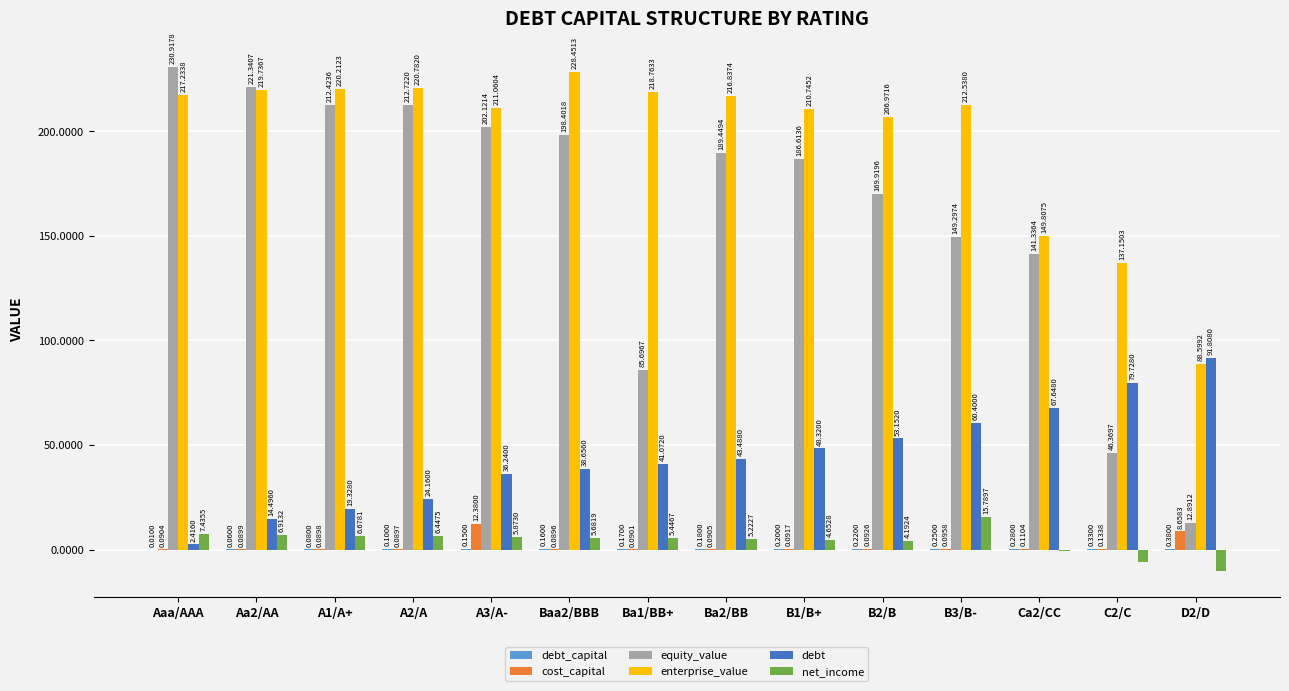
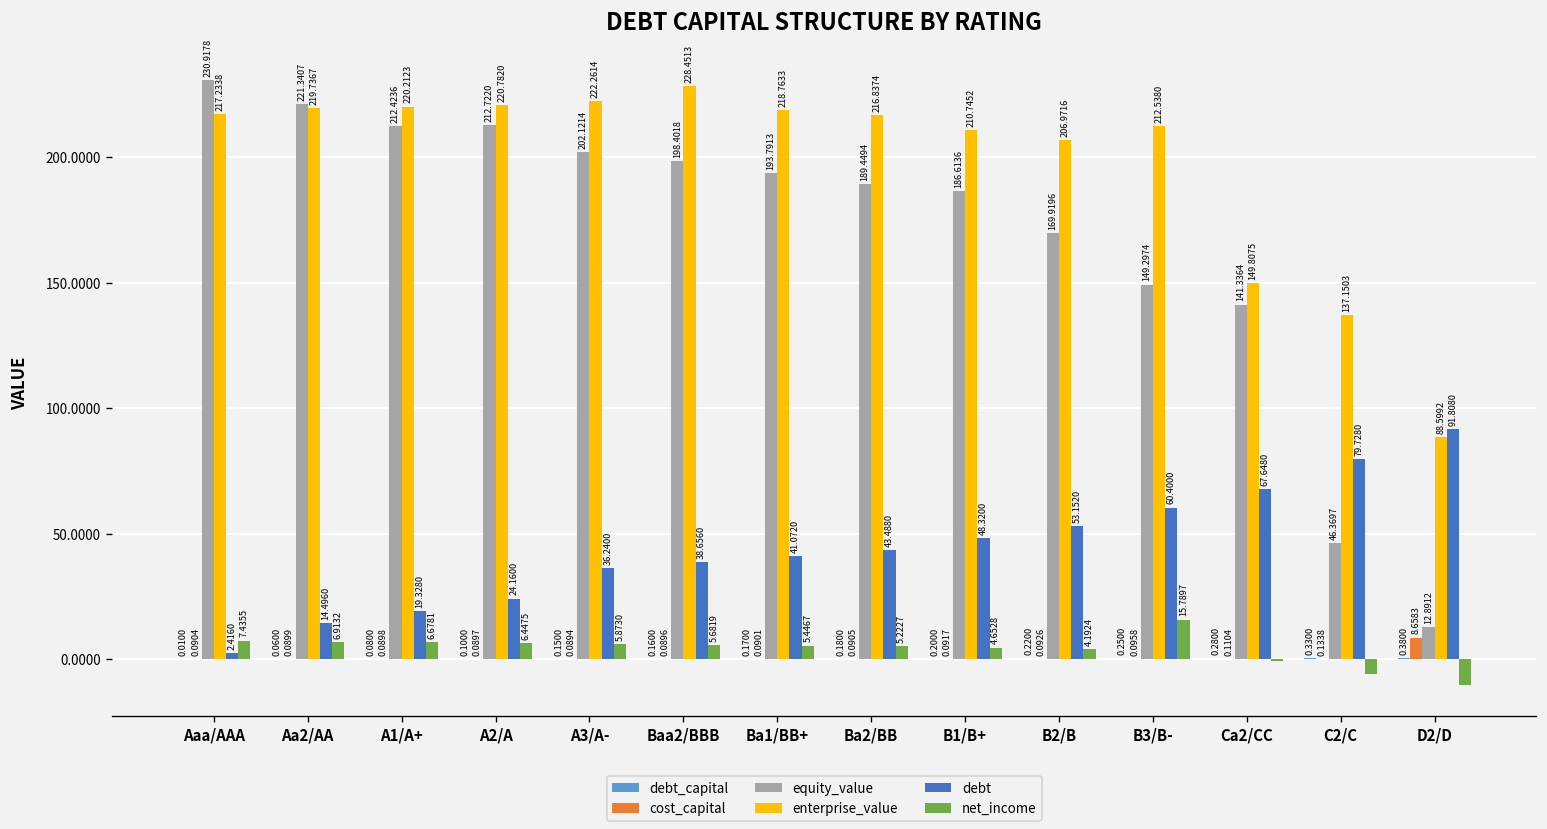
cost_capital, A3/A-: 12.3800 -> 0.0894
enterprise_value, A3/A-: 211.0604 -> 222.2614
equity_value, Ba1/BB+: 85.6967 -> 193.7913
